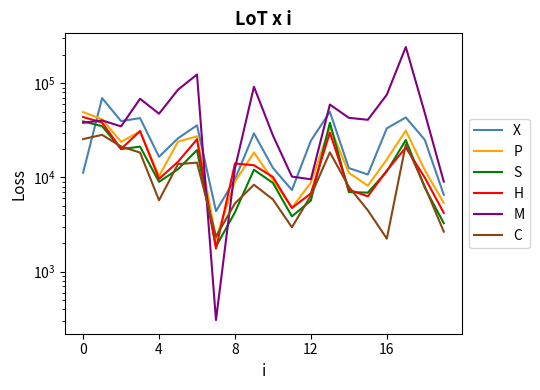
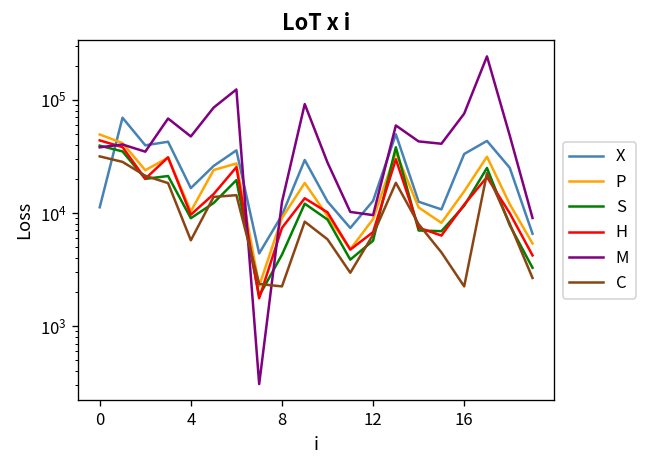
C, 0: 26000 -> 32000
H, 8: 14000 -> 7000
C, 8: 5000 -> 2200
X, 12: 25000 -> 13000
